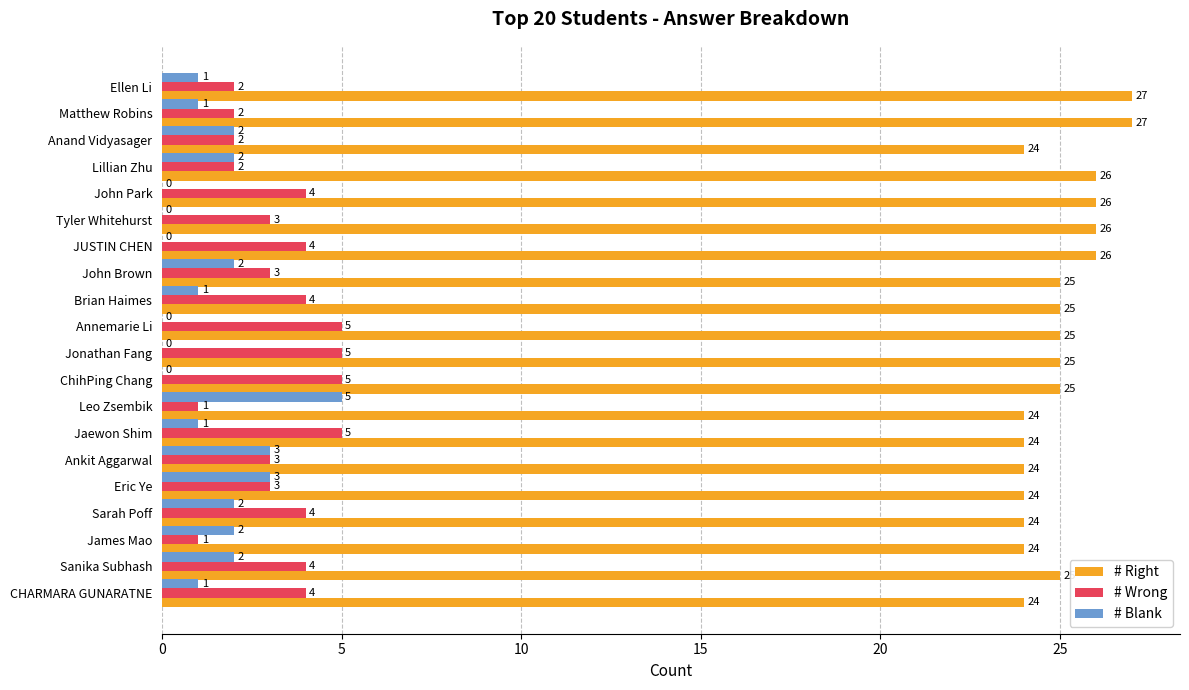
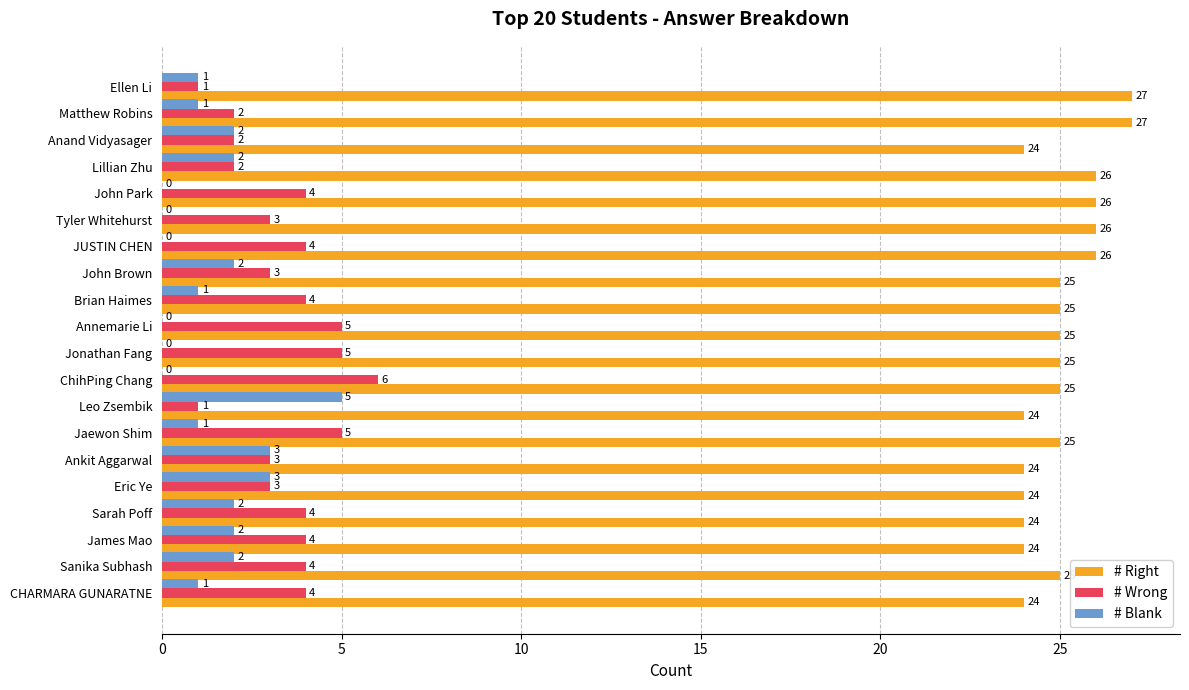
# Wrong, Ellen Li: 2 -> 1
# Wrong, ChihPing Chang: 5 -> 6
# Right, Jaewon Shim: 24 -> 25
# Wrong, James Mao: 1 -> 4
